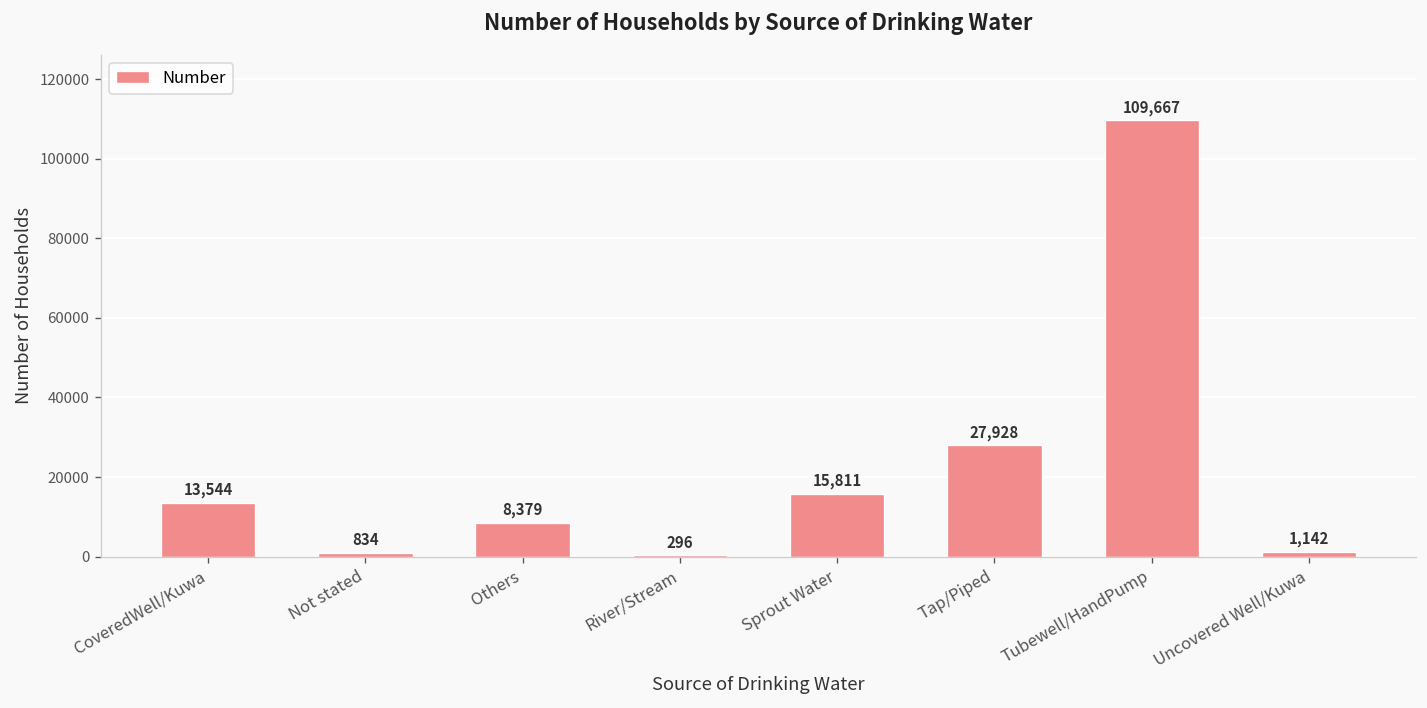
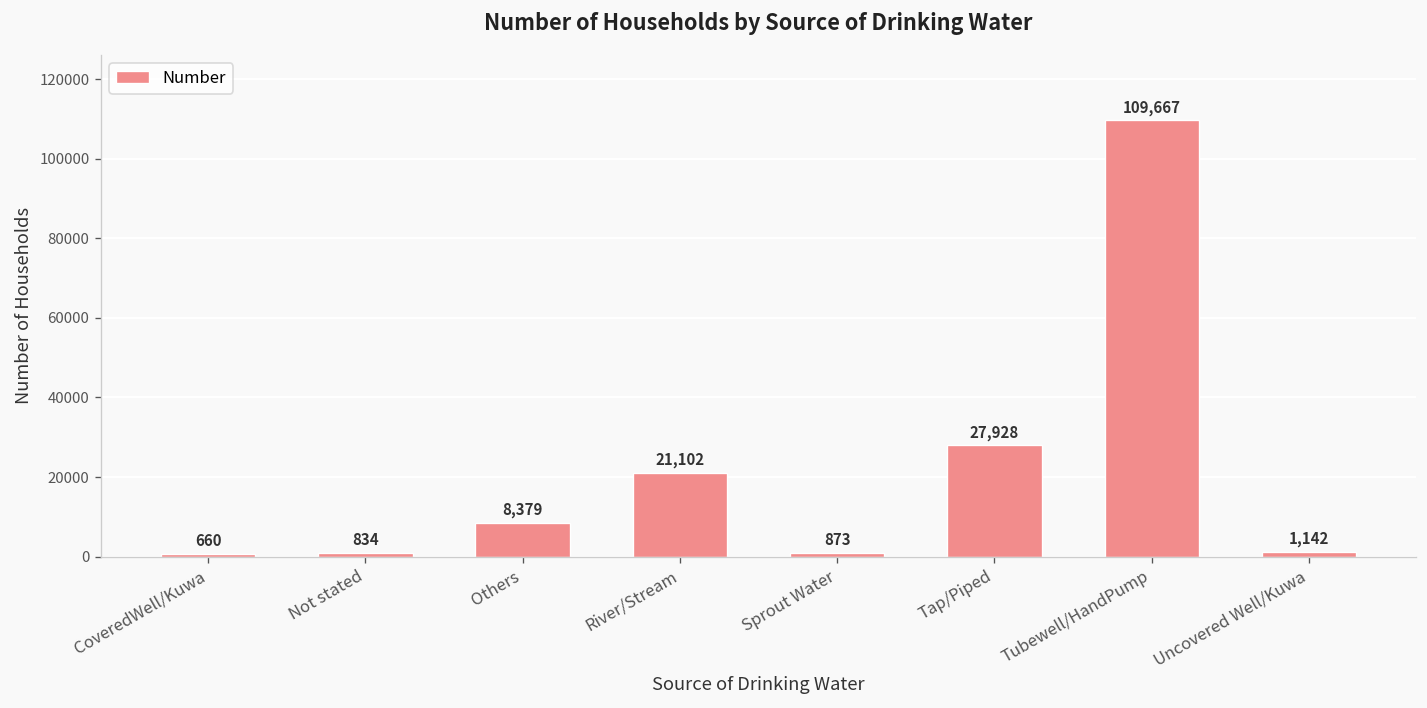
CoveredWell/Kuwa: 13,544 -> 660
River/Stream: 296 -> 21,102
Sprout Water: 15,811 -> 873
